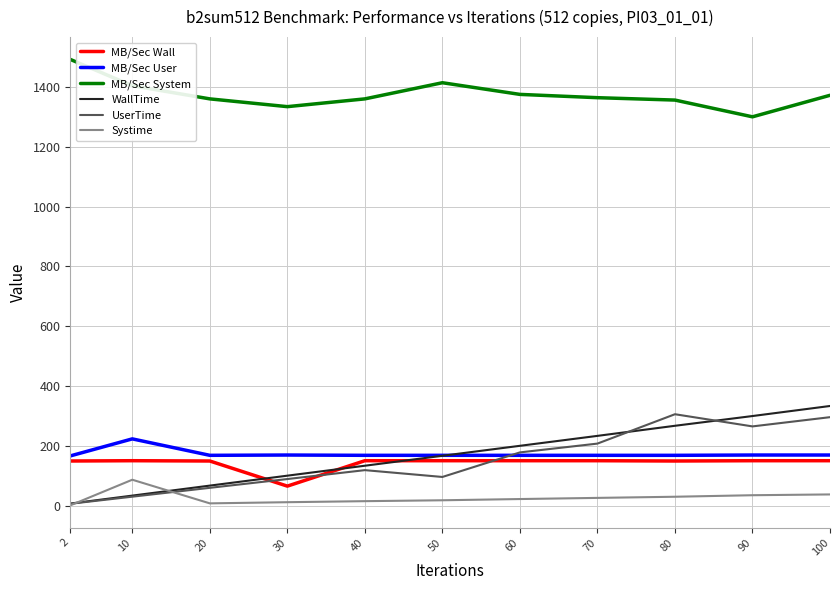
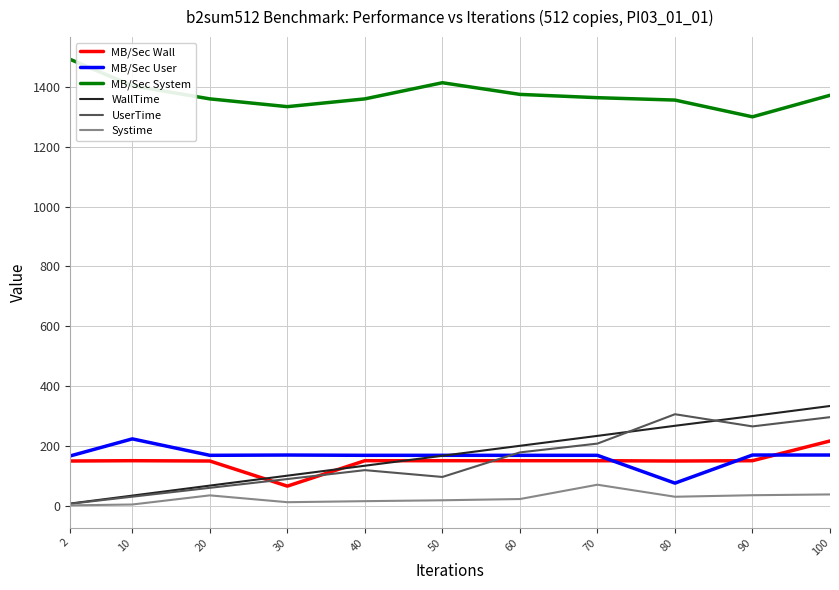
Systime, 10: 90 -> 0
Systime, 20: 10 -> 30
Systime, 70: 30 -> 70
MB/Sec User, 80: 170 -> 80
MB/Sec Wall, 100: 150 -> 220
